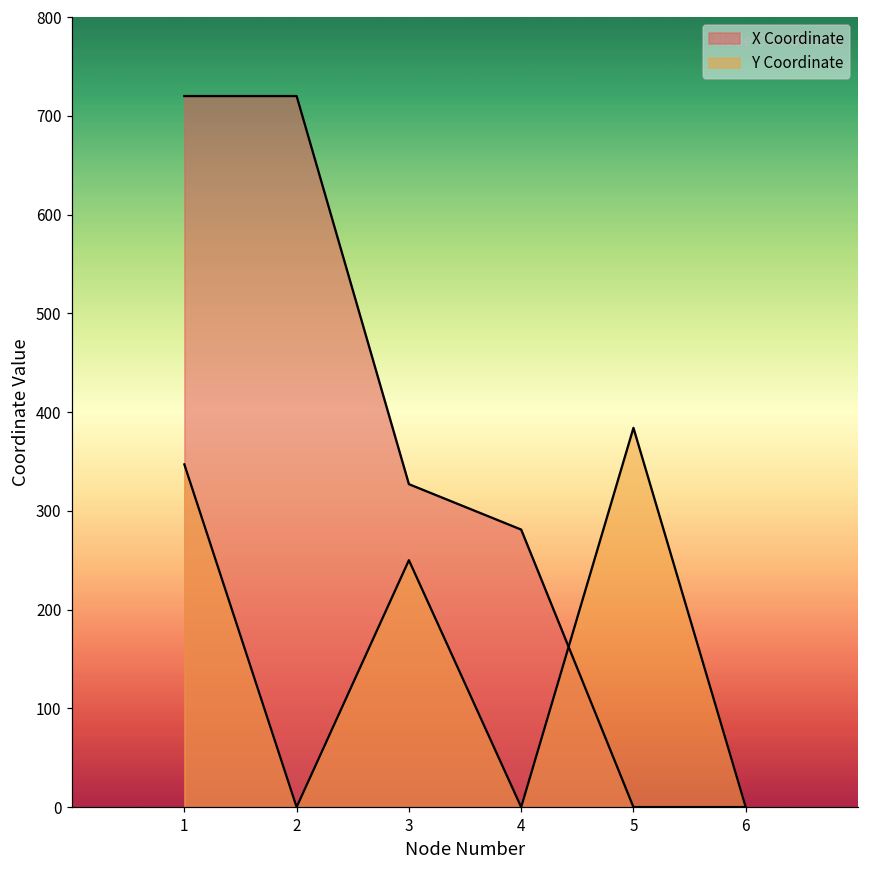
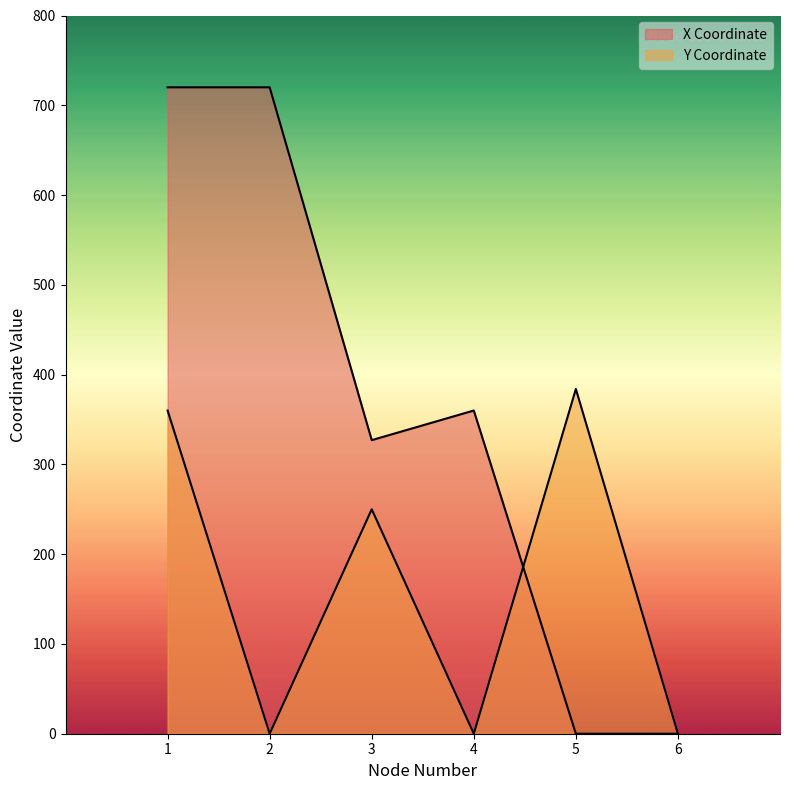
Y Coordinate, 1: 350 -> 360
X Coordinate, 4: 280 -> 360
